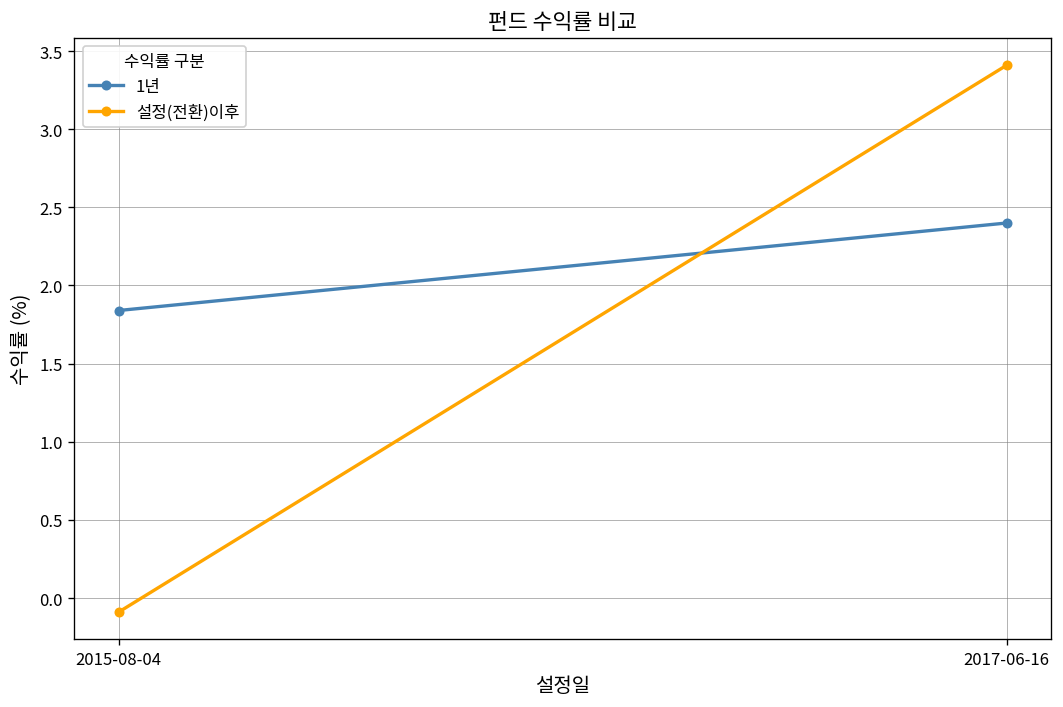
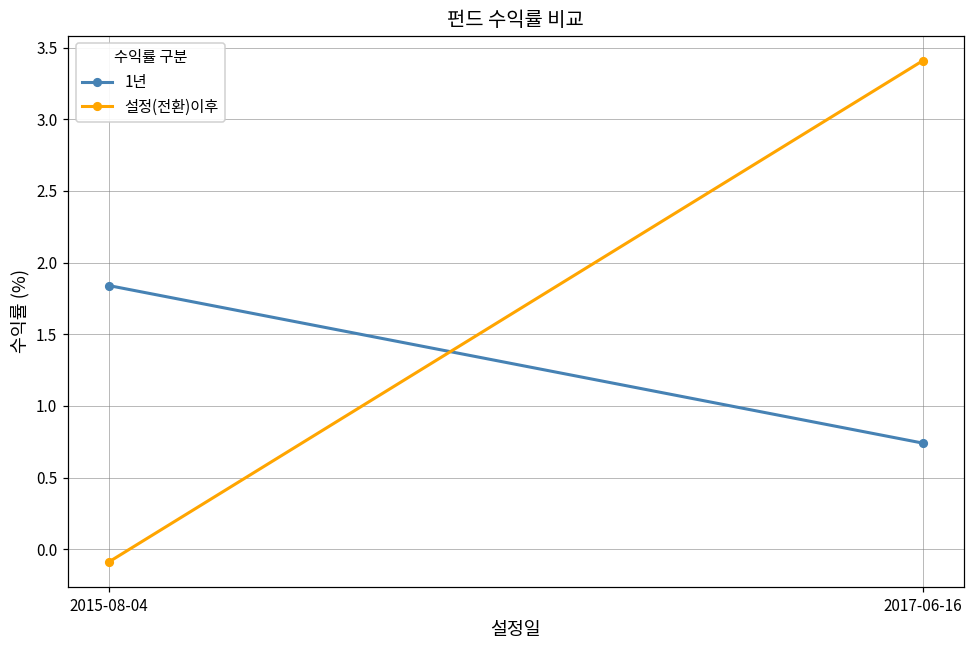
1년, 2017-06-16: 2.40 -> 0.74
